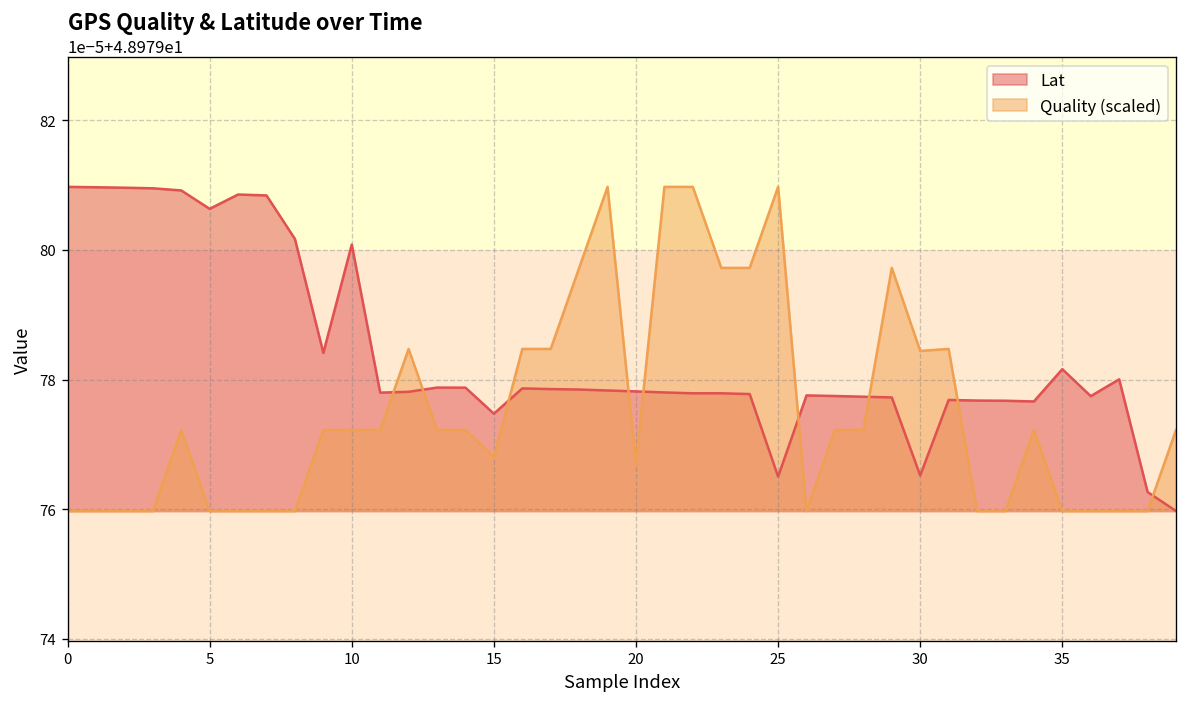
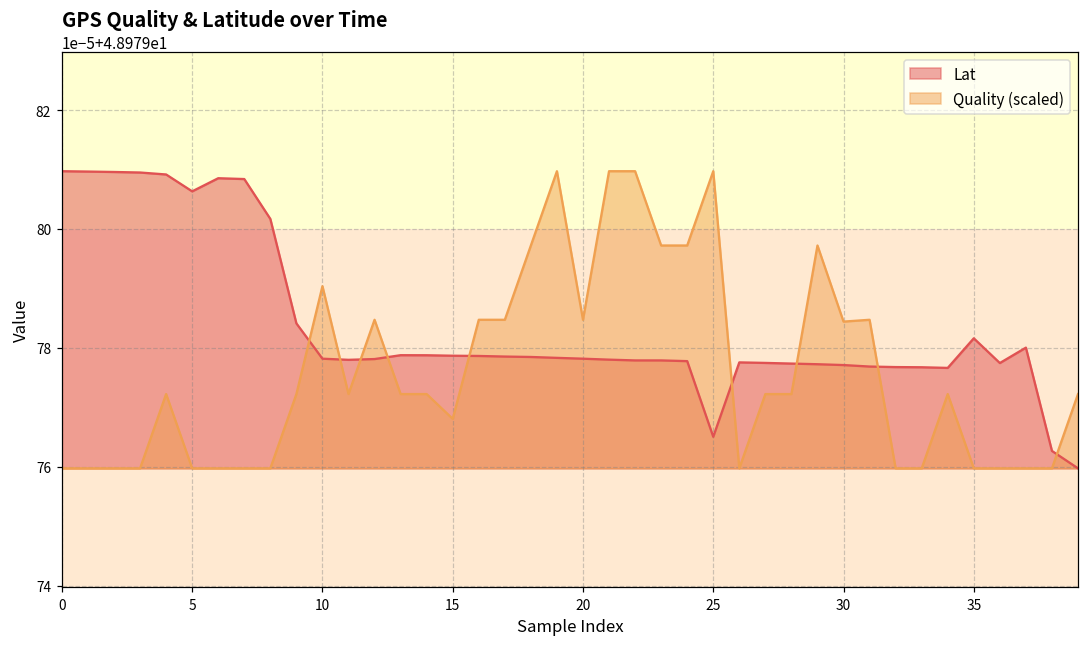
Lat, 10: 48.979801 -> 48.979778
Quality (scaled), 10: 48.979772 -> 48.979790
Lat, 15: 48.979775 -> 48.979779
Quality (scaled), 20: 48.979767 -> 48.979785
Lat, 30: 48.979765 -> 48.979777
